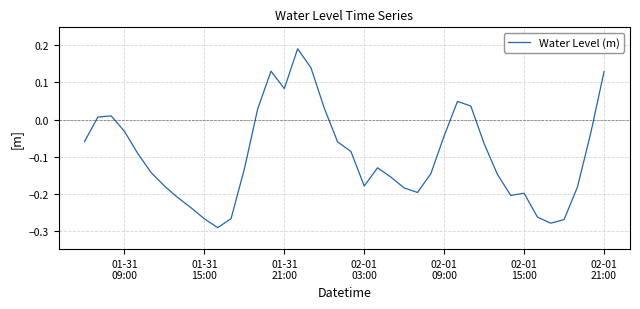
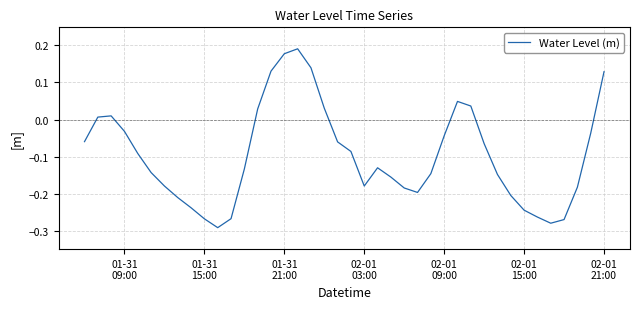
01-31 21:00: 0.08 -> 0.18
02-01 15:00: -0.20 -> -0.24
